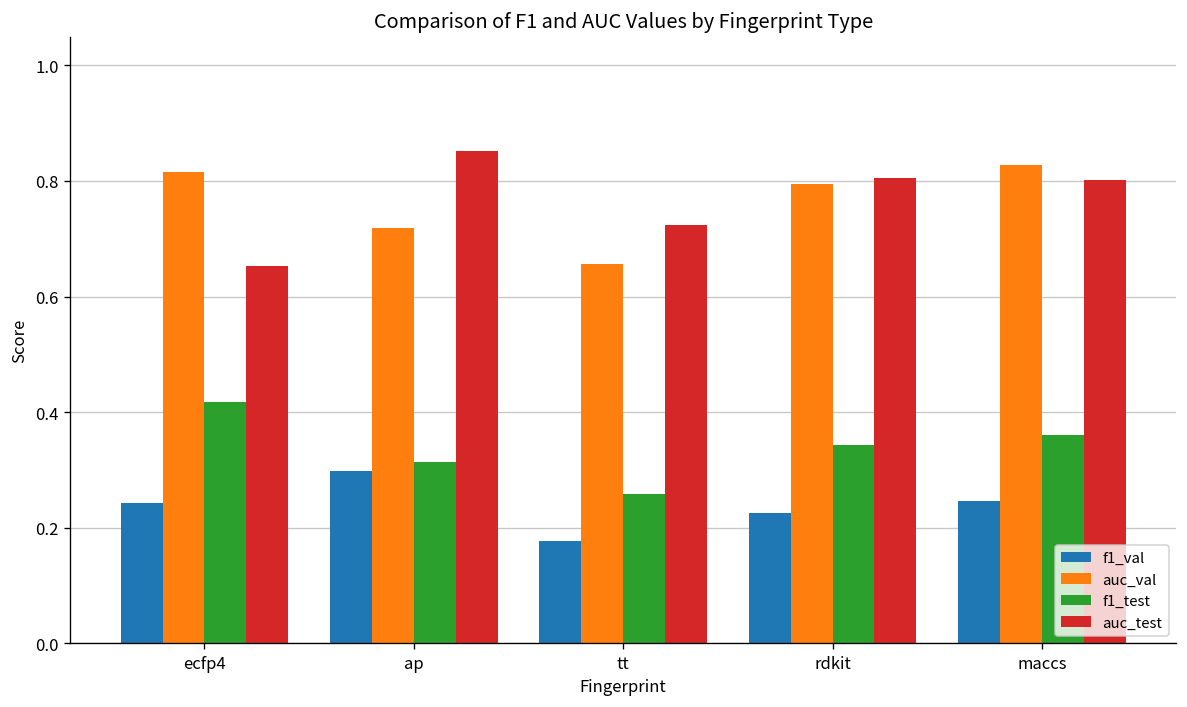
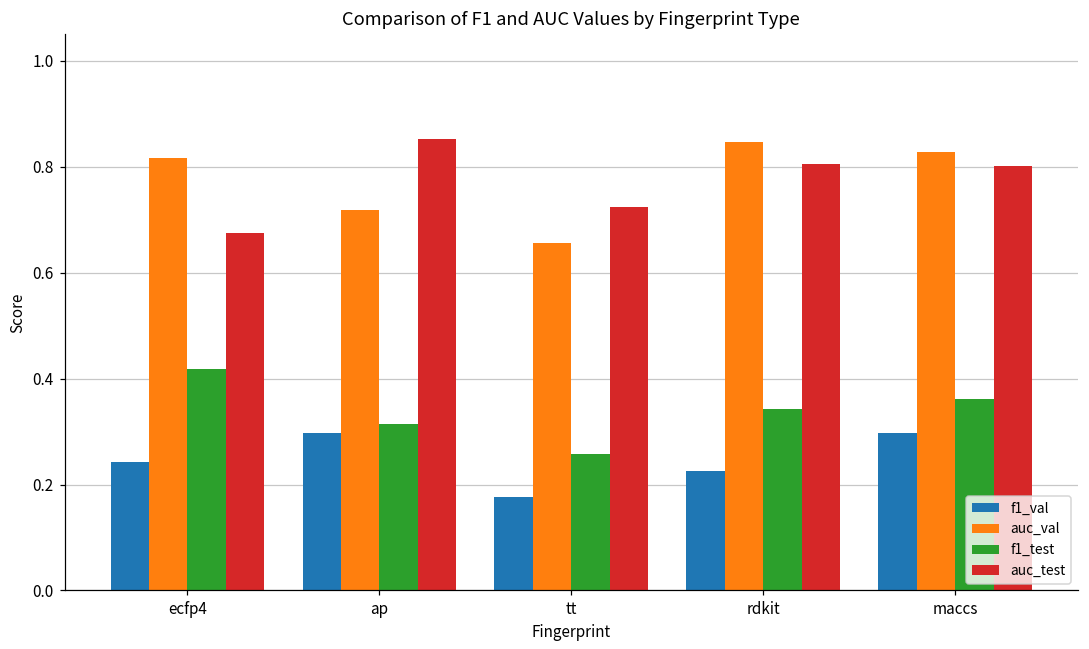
auc_test, ecfp4: 0.65 -> 0.68
auc_val, rdkit: 0.79 -> 0.85
f1_val, maccs: 0.25 -> 0.30
